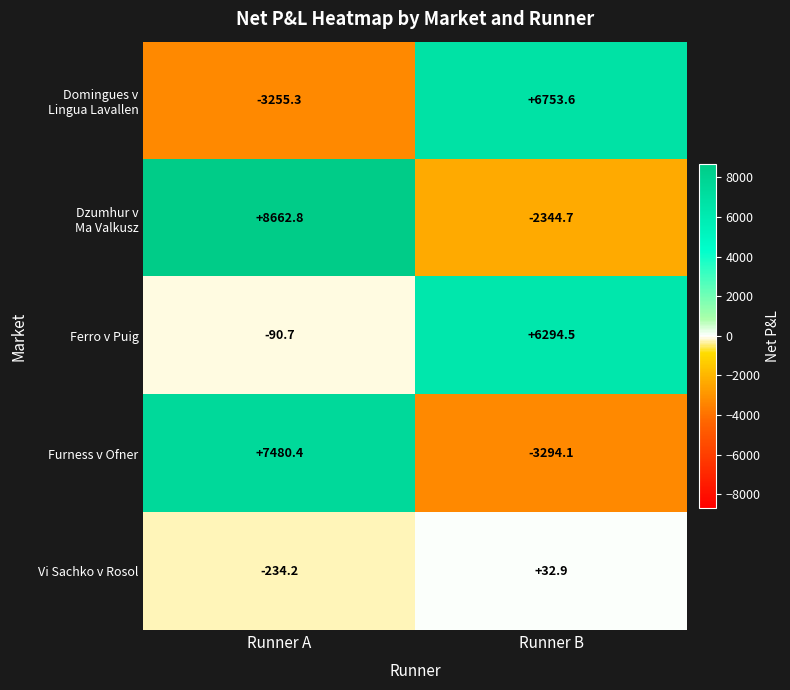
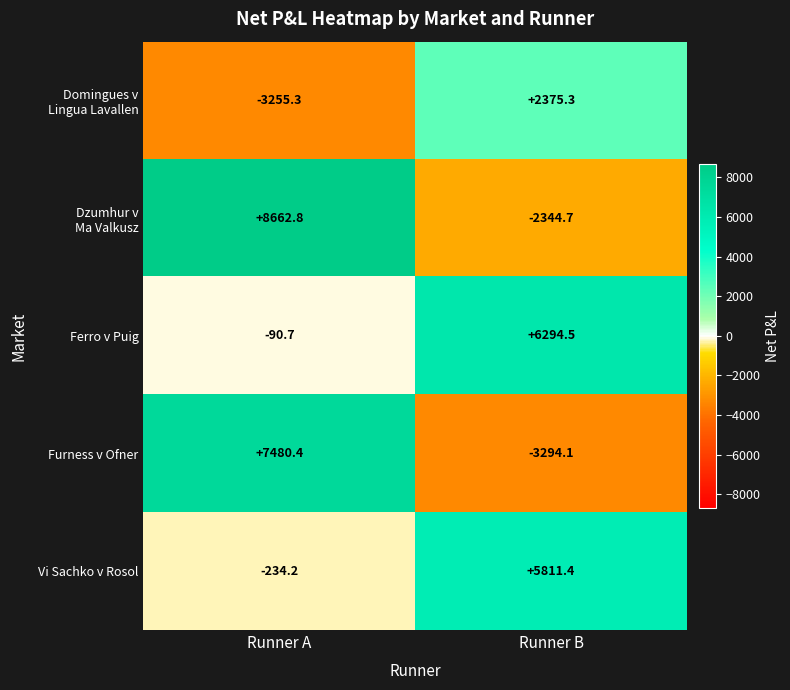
Domingues v Lingua Lavallen, Runner B: +6753.6 -> +2375.3
Vi Sachko v Rosol, Runner B: +32.9 -> +5811.4
